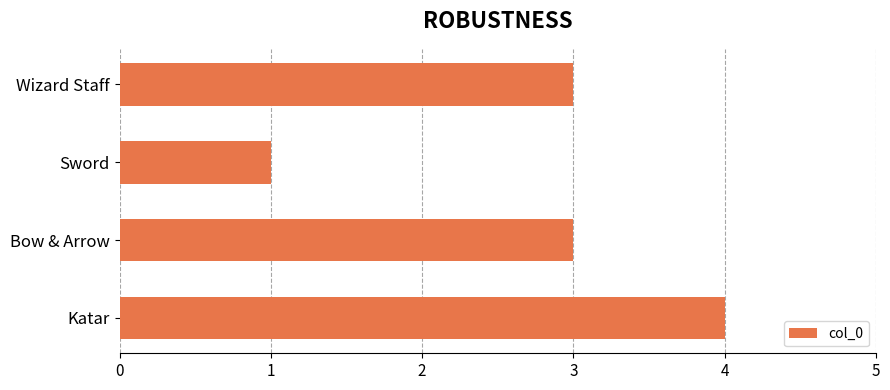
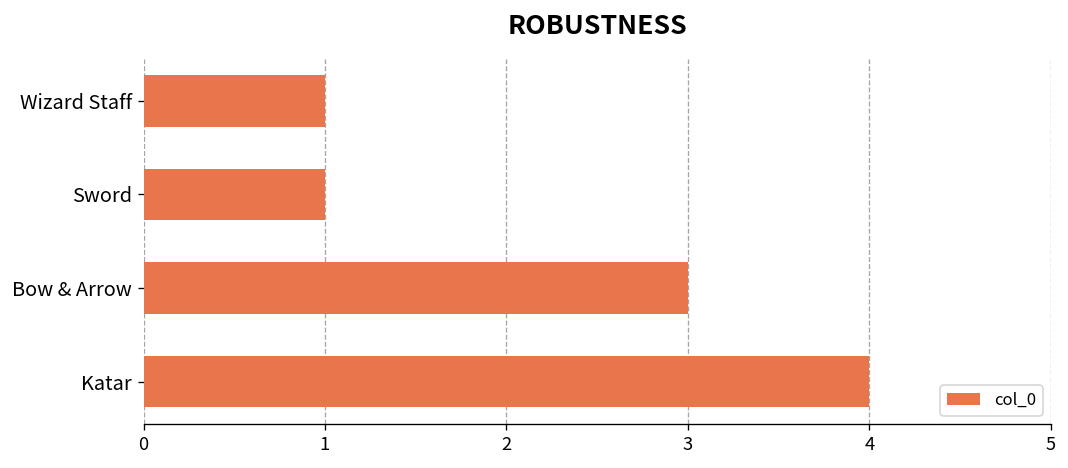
Wizard Staff: 3 -> 1
